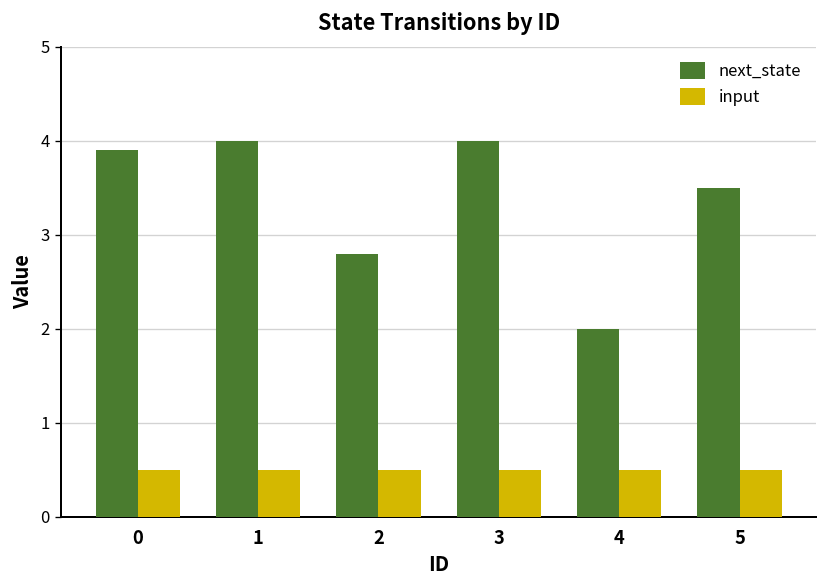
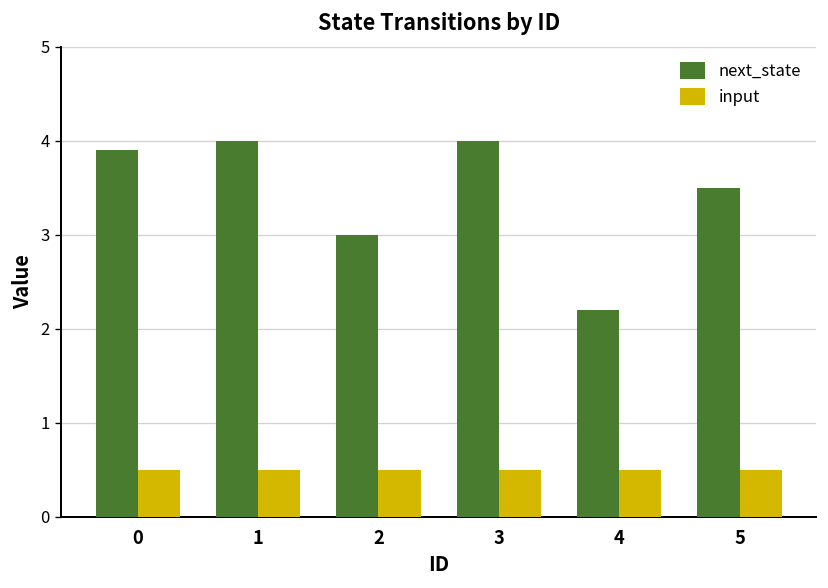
next_state, 2: 2.8 -> 3.0
next_state, 4: 2.0 -> 2.2
